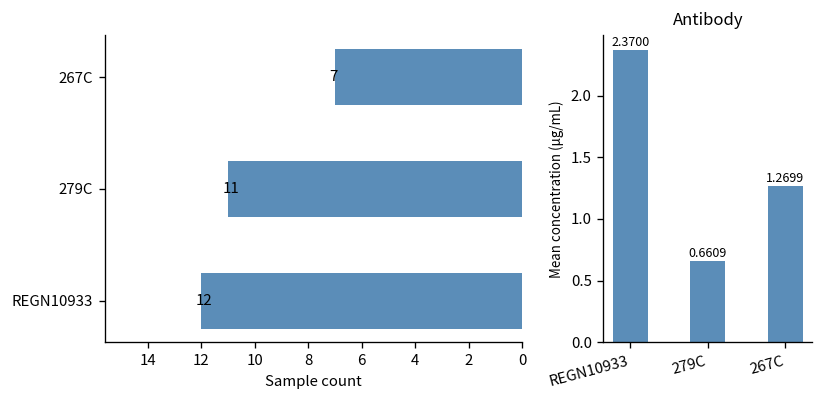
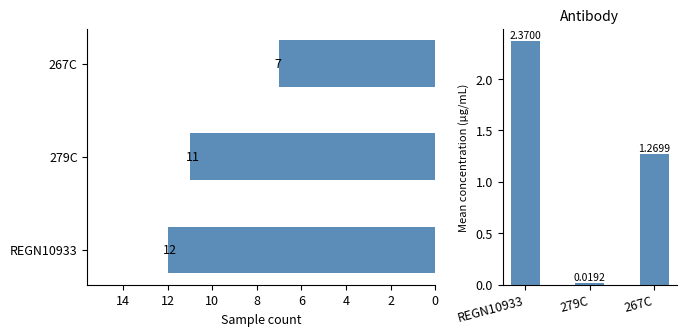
Antibody, 279C: 0.6609 -> 0.0192
